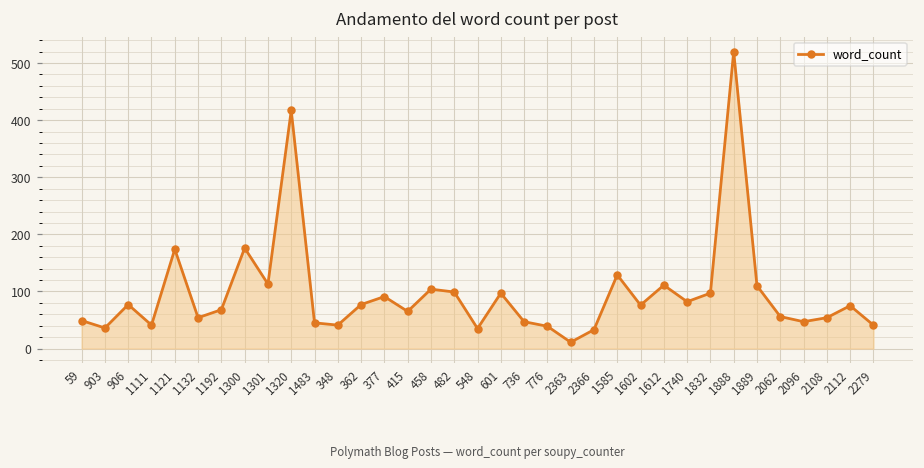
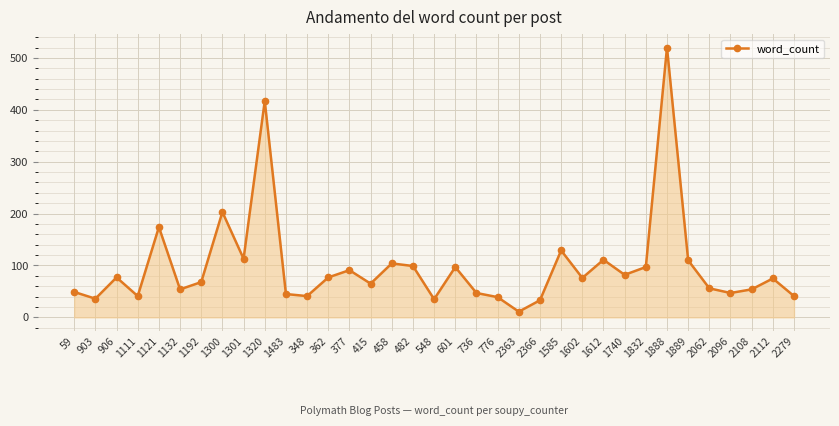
1300: 180 -> 200
